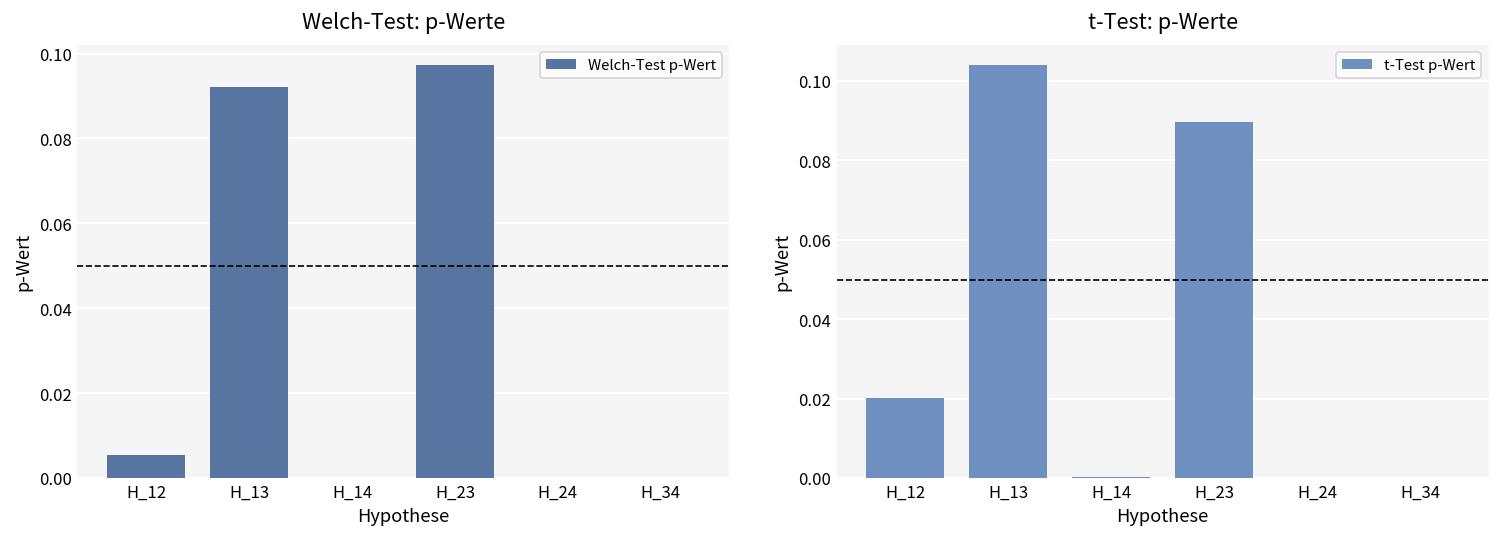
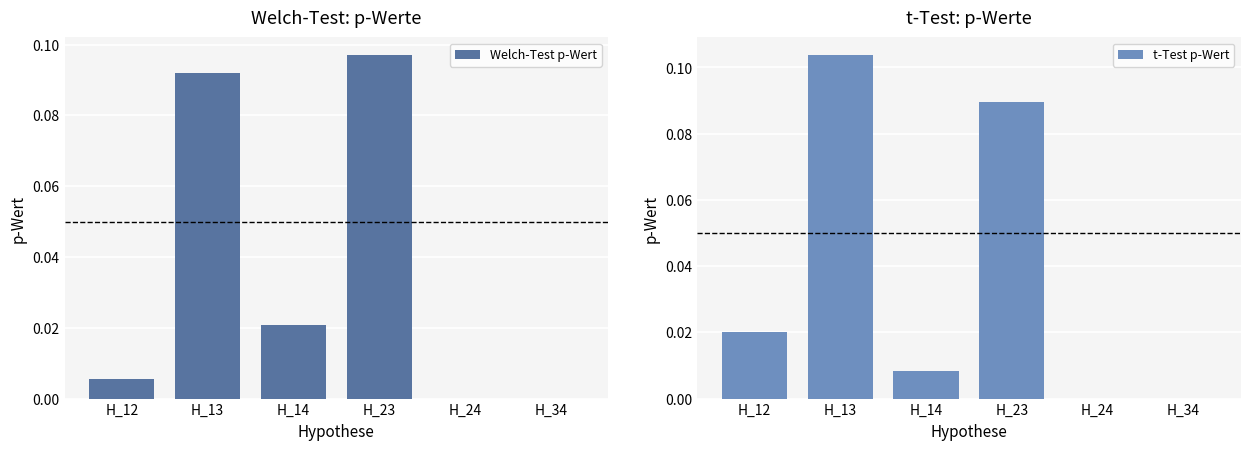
Welch-Test: p-Werte, H_14: 0.000 -> 0.021
t-Test: p-Werte, H_14: 0.000 -> 0.008
